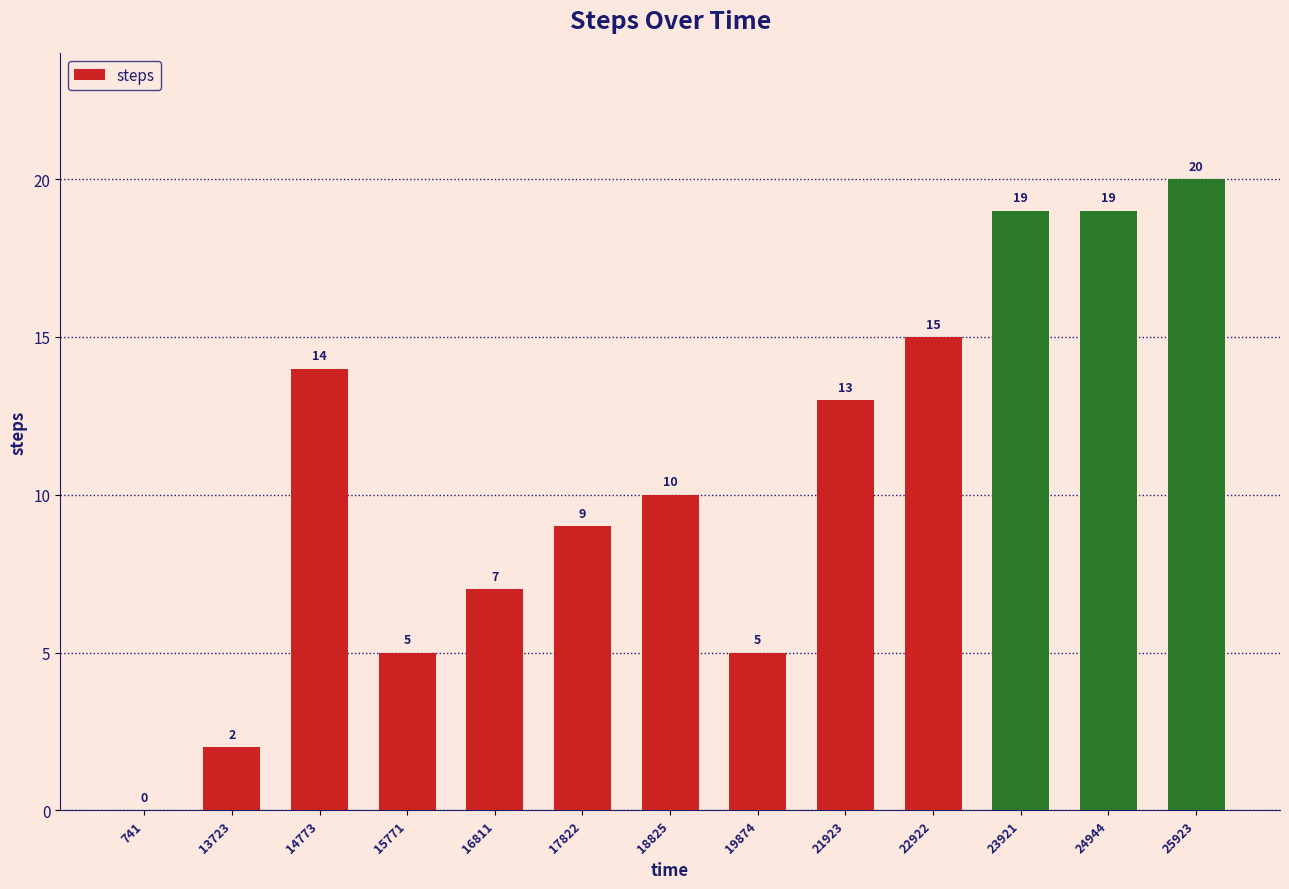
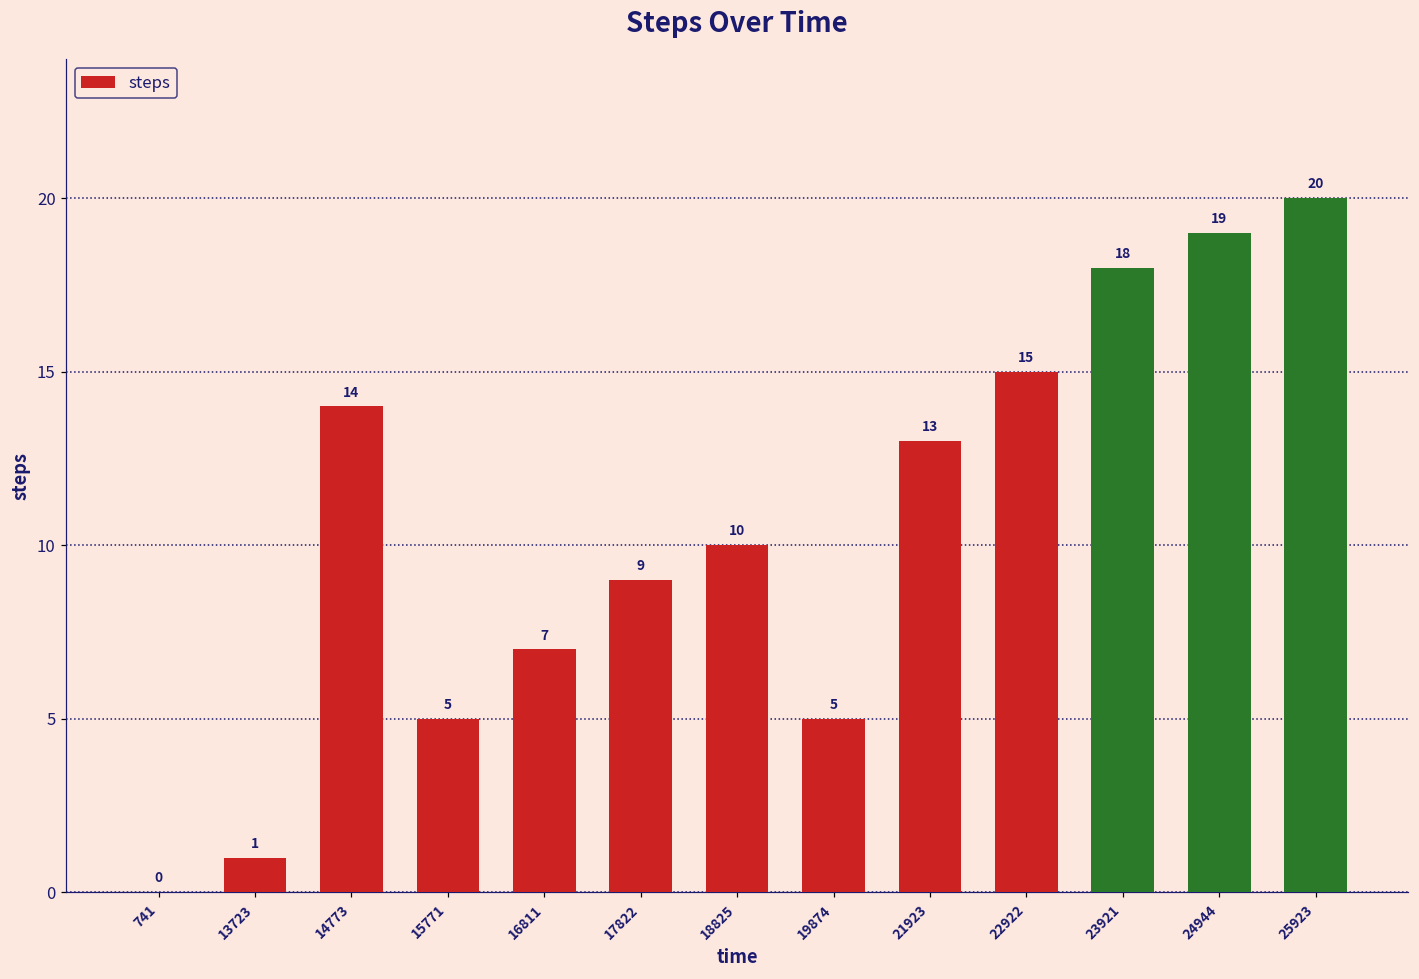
13723: 2 -> 1
23921: 19 -> 18
